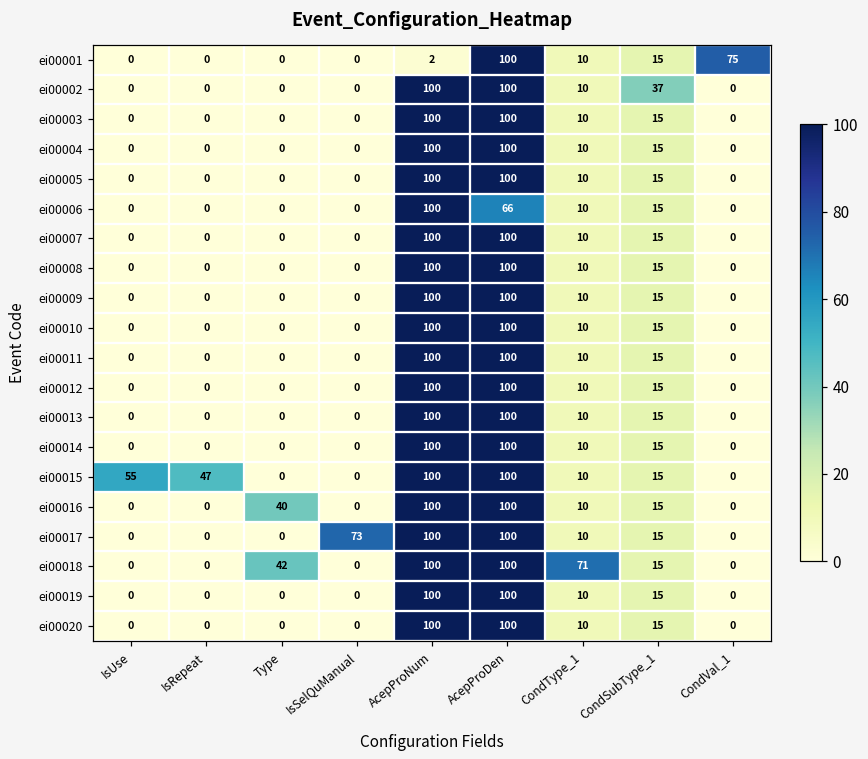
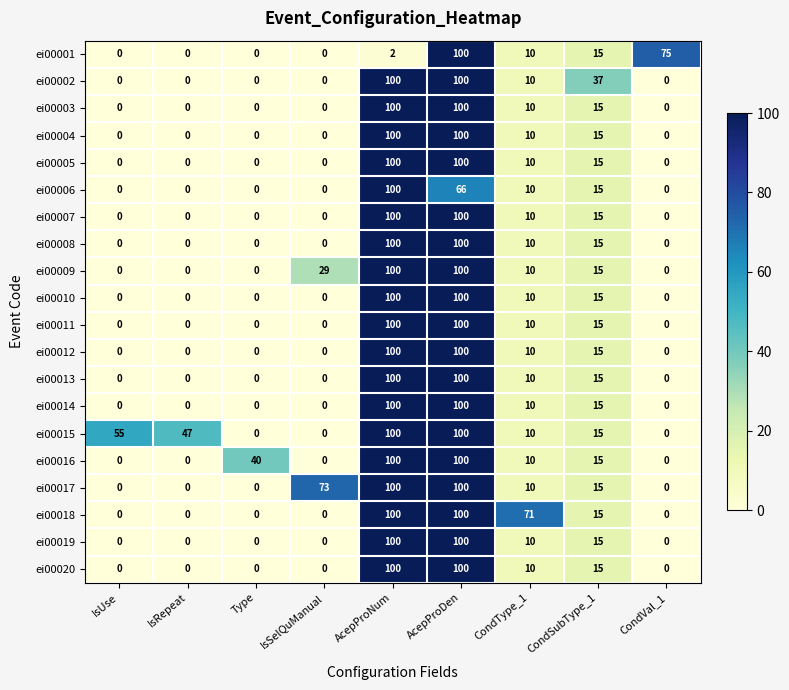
ei00009, IsSelQuManual: 0 -> 29
ei00018, Type: 42 -> 0
